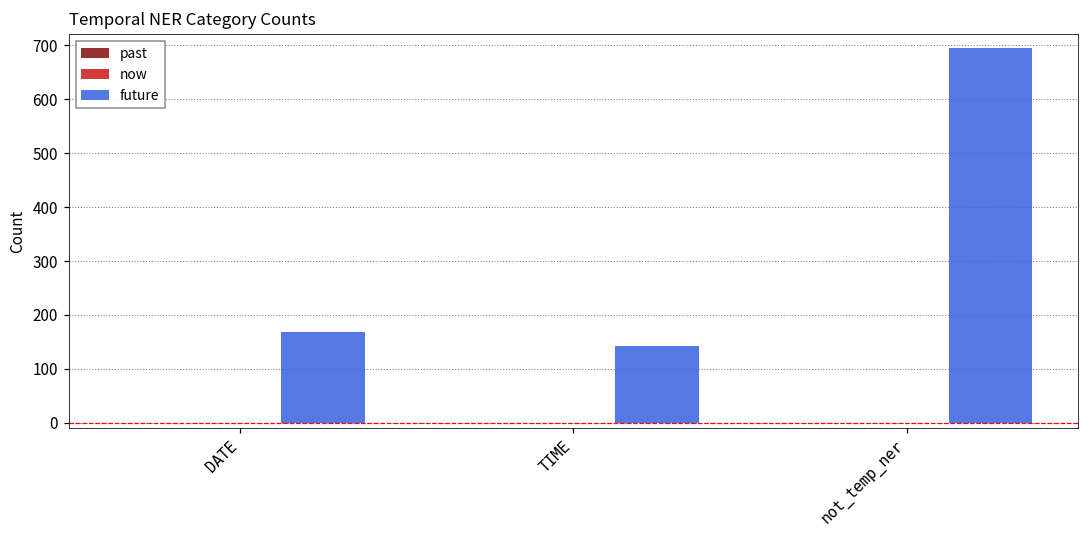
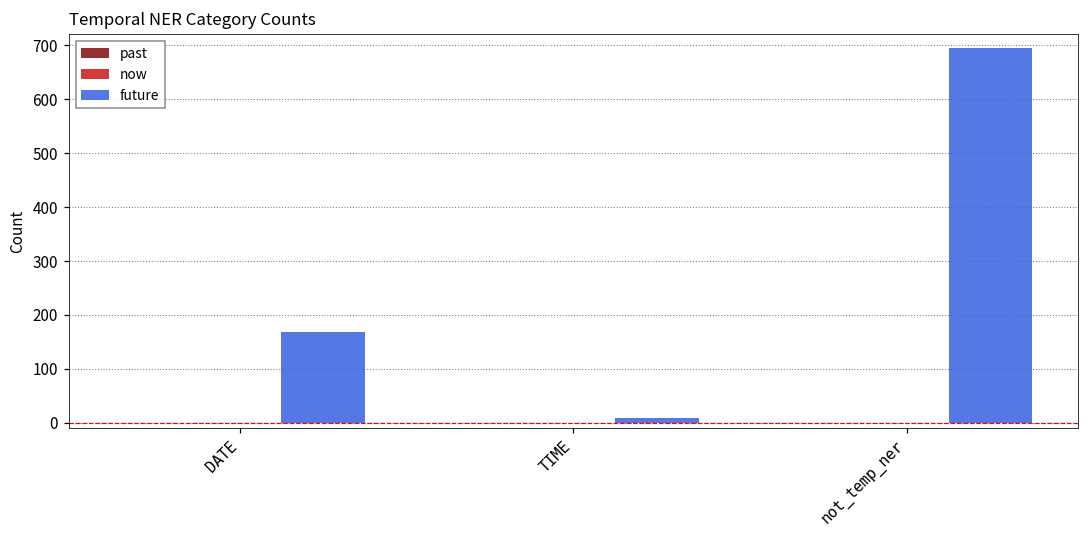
future, TIME: 140 -> 10
